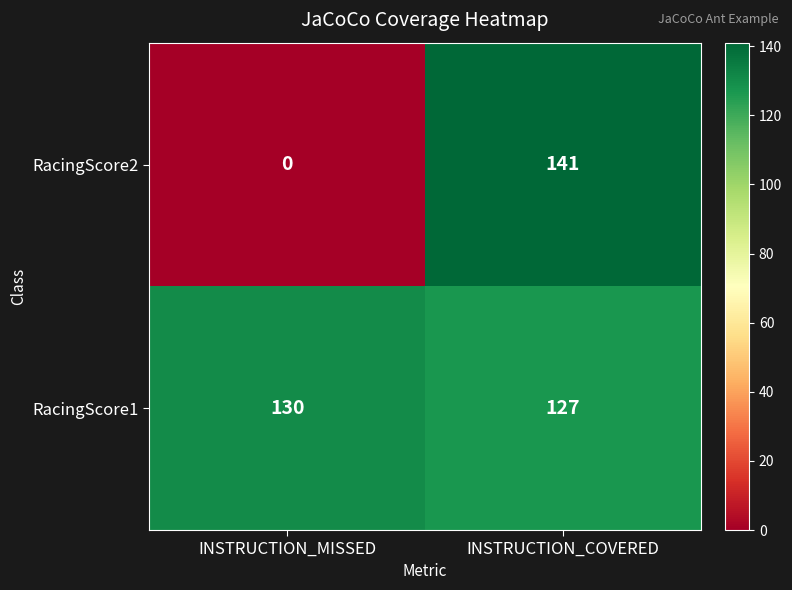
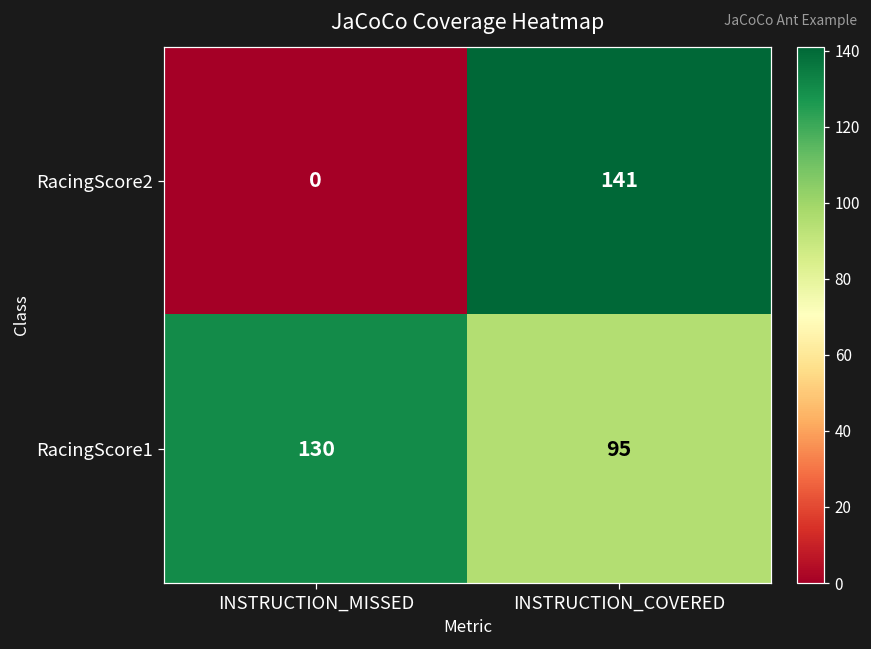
RacingScore1, INSTRUCTION_COVERED: 127 -> 95
